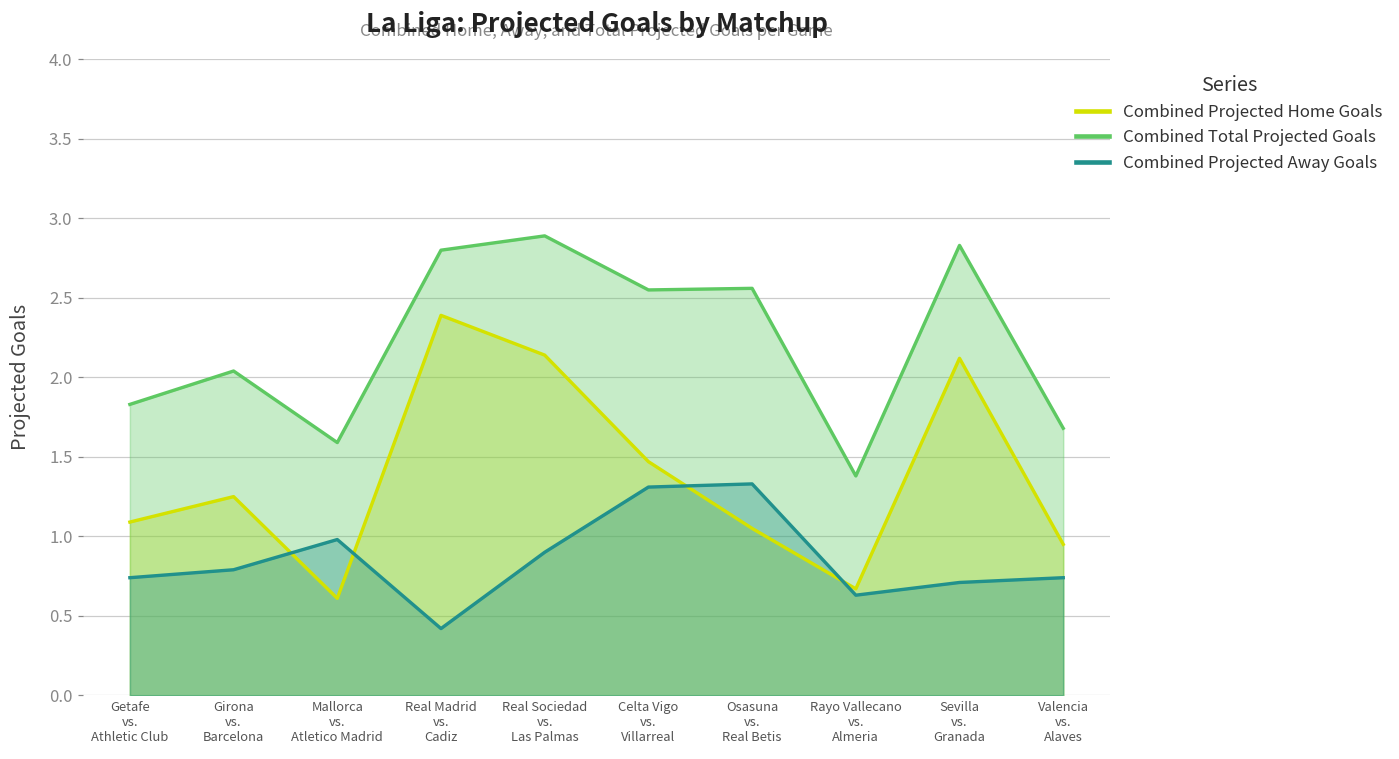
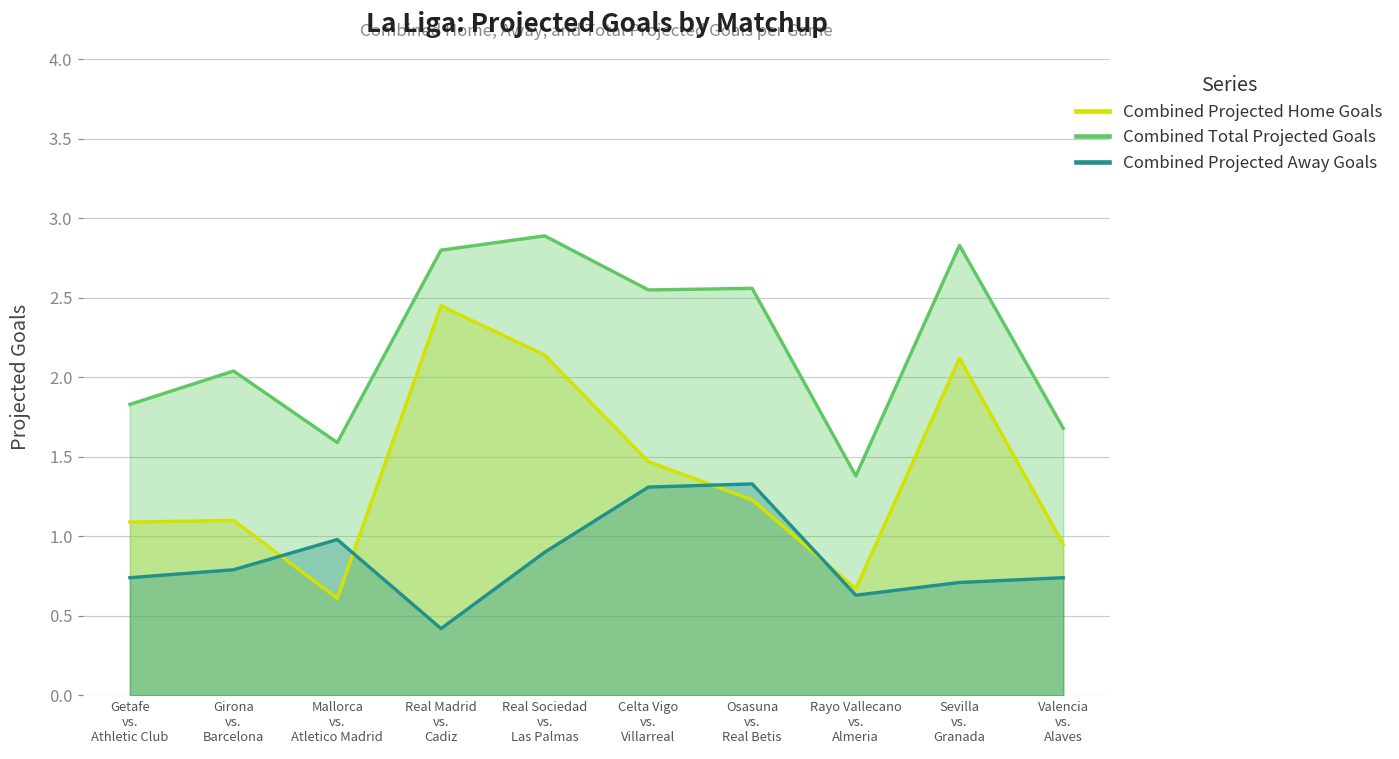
Combined Projected Home Goals, Girona vs. Barcelona: 1.25 -> 1.10
Combined Projected Home Goals, Real Madrid vs. Cadiz: 2.39 -> 2.45
Combined Projected Home Goals, Osasuna vs. Real Betis: 1.05 -> 1.23
